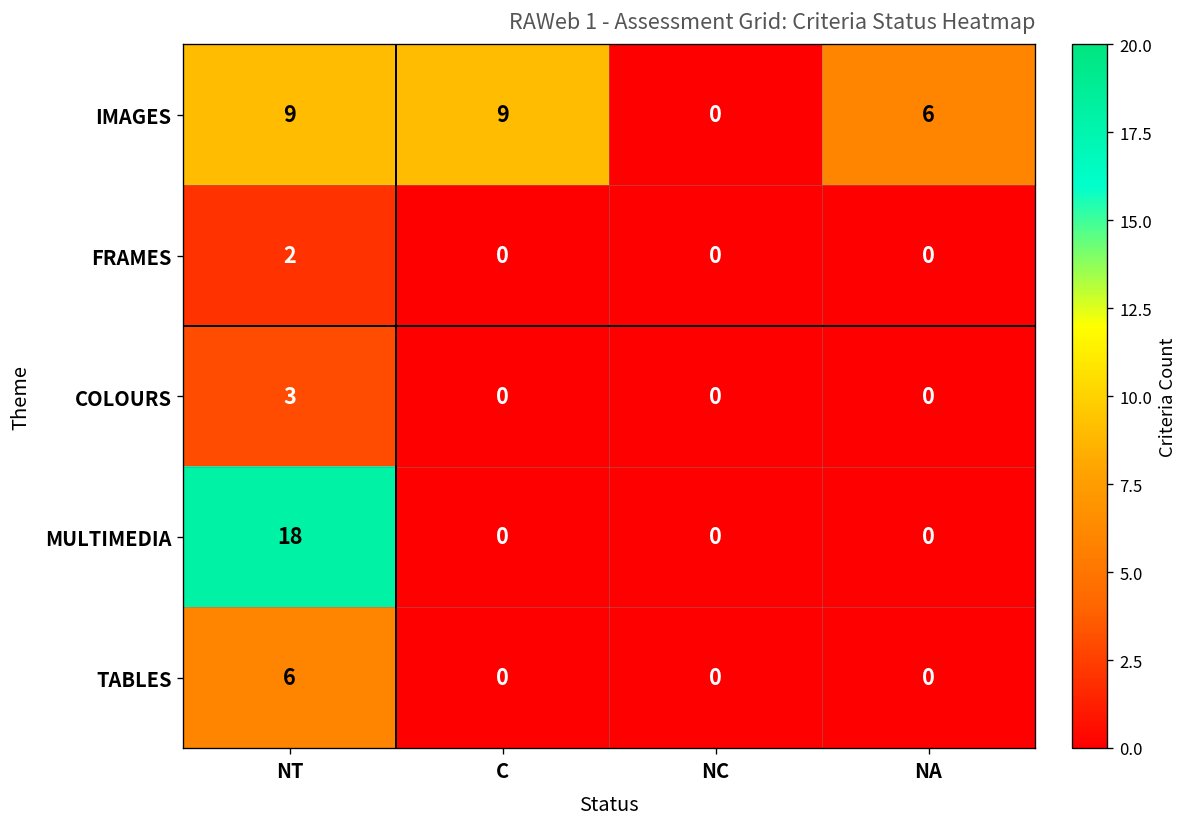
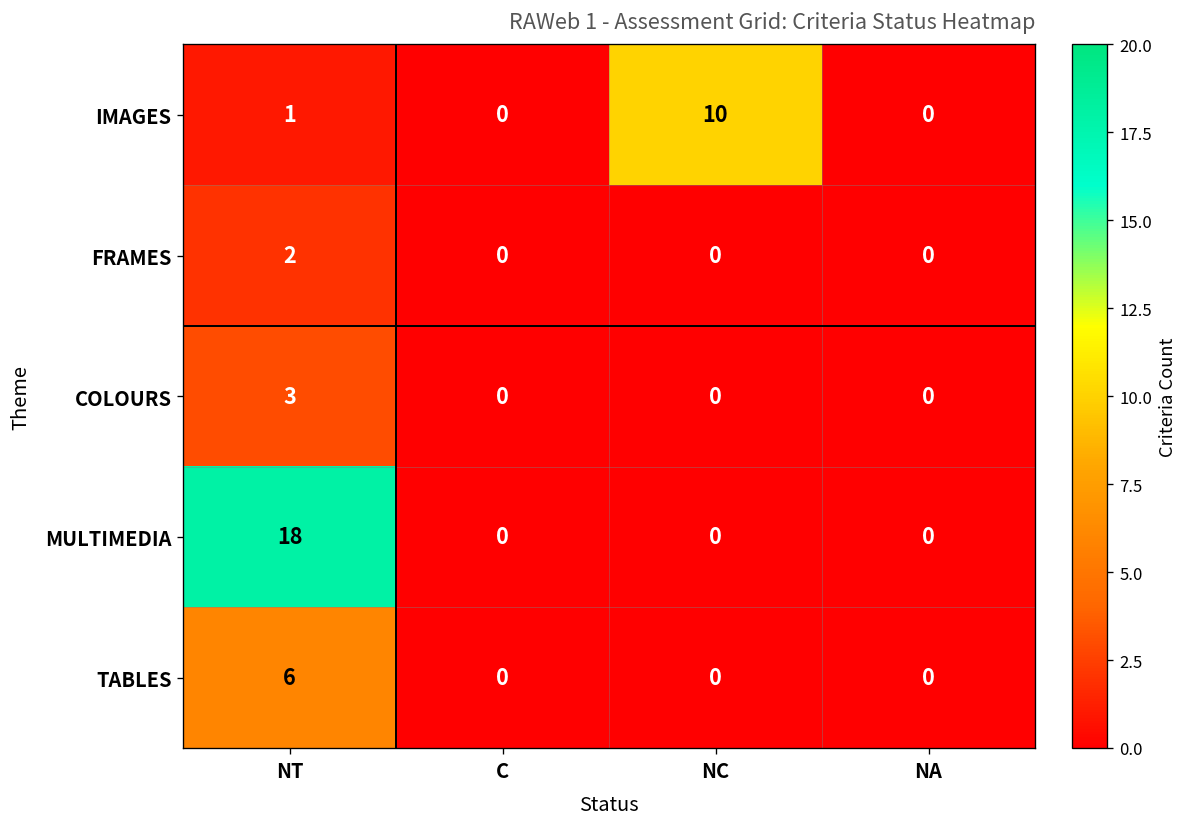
IMAGES, NT: 9 -> 1
IMAGES, C: 9 -> 0
IMAGES, NC: 0 -> 10
IMAGES, NA: 6 -> 0
